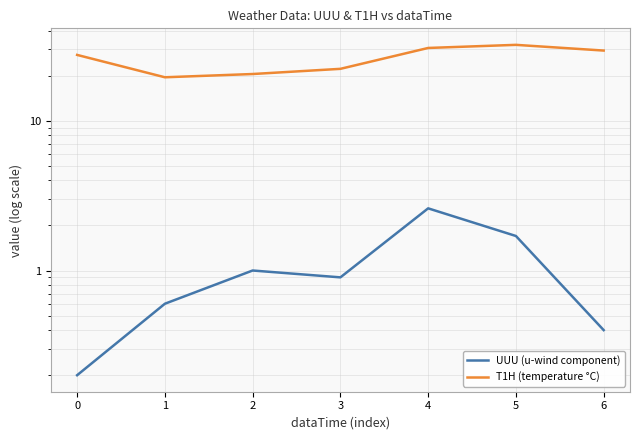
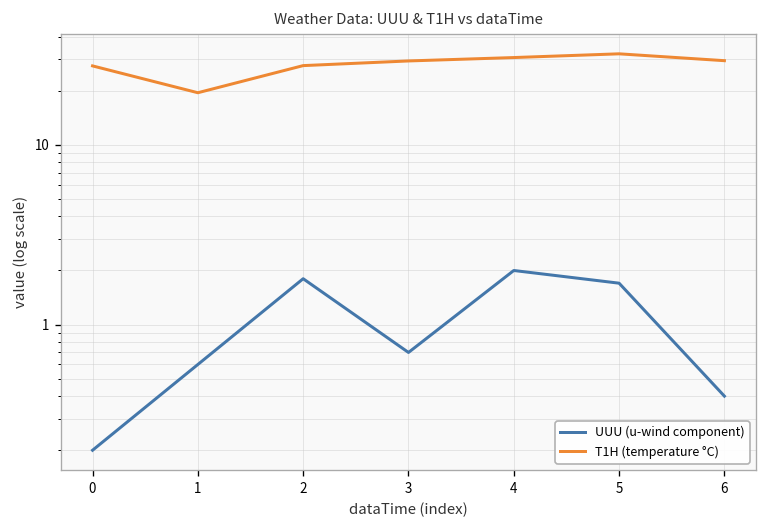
UUU (u-wind component), 2: 1.0 -> 1.8
T1H (temperature °C), 2: 21 -> 28
UUU (u-wind component), 3: 0.9 -> 0.7
T1H (temperature °C), 3: 22 -> 29
UUU (u-wind component), 4: 2.6 -> 2.0
